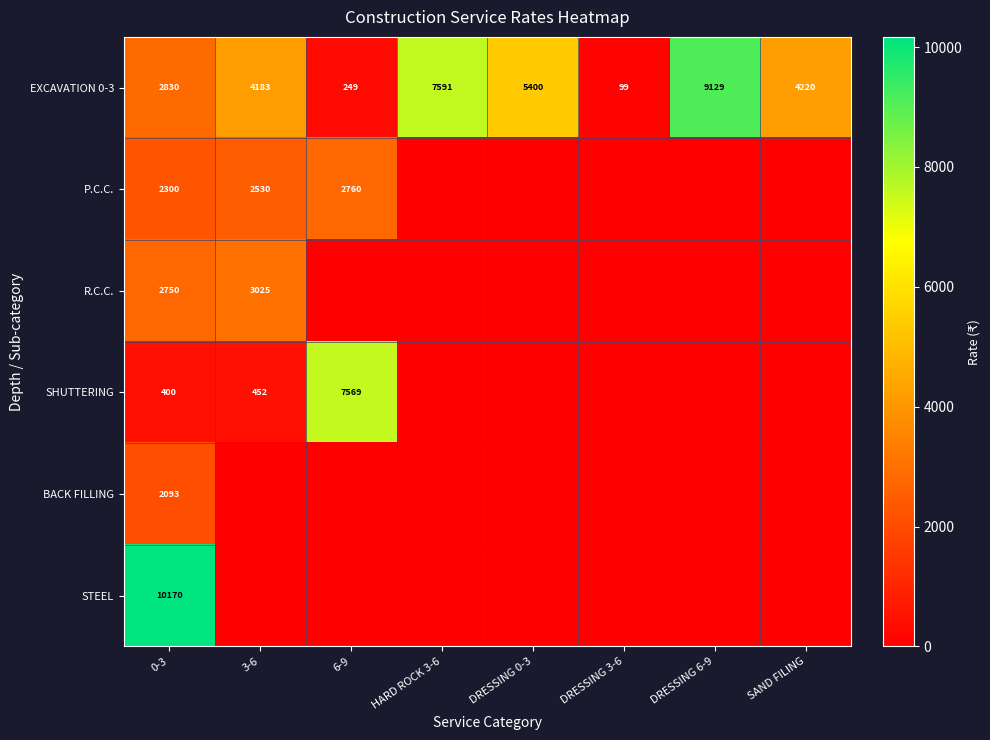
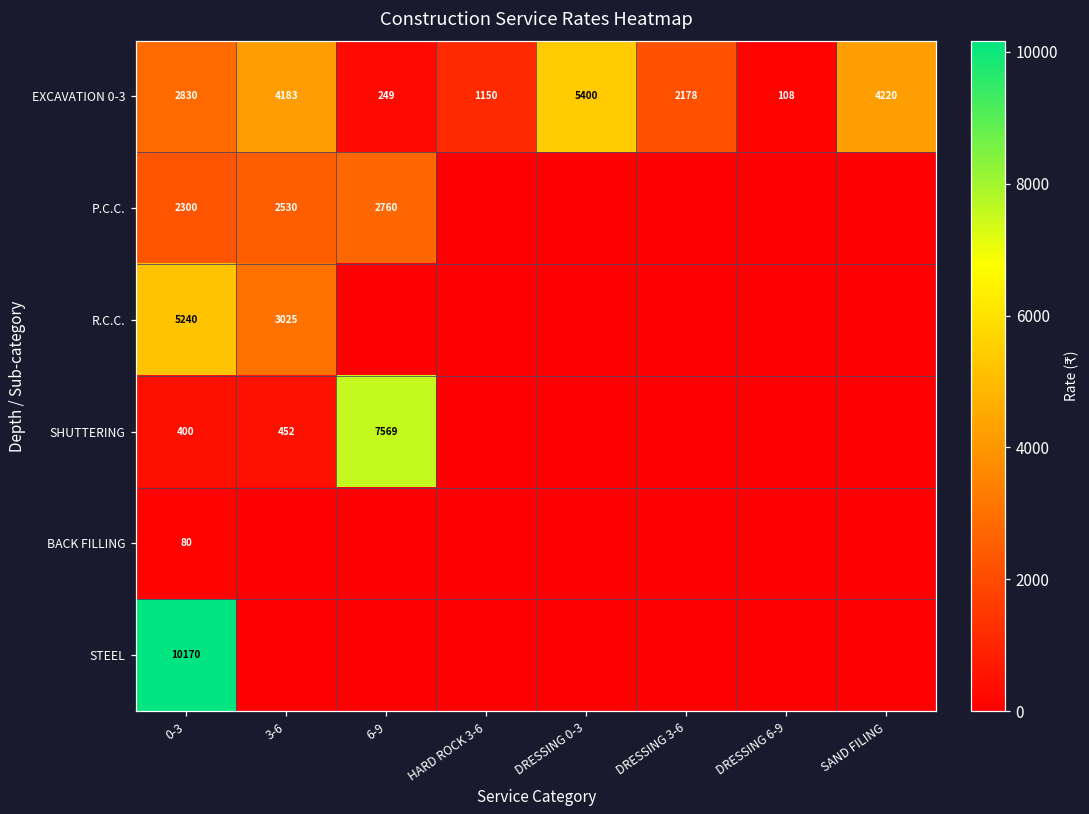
EXCAVATION 0-3, HARD ROCK 3-6: 7591 -> 1150
EXCAVATION 0-3, DRESSING 3-6: 99 -> 2178
EXCAVATION 0-3, DRESSING 6-9: 9129 -> 108
R.C.C., 0-3: 2750 -> 5240
BACK FILLING, 0-3: 2093 -> 80
